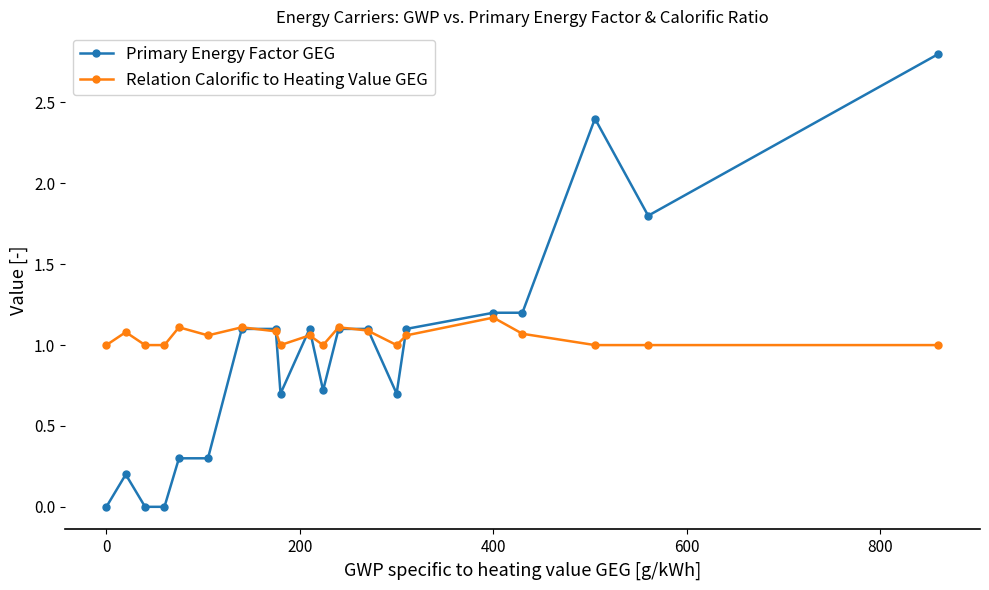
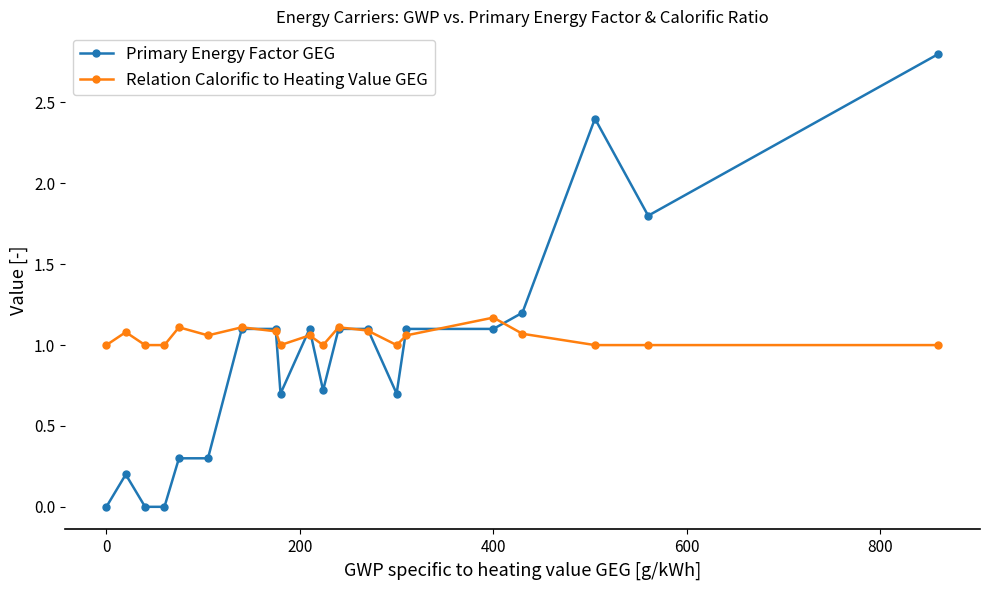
Primary Energy Factor GEG, 400: 1.2 -> 1.1
